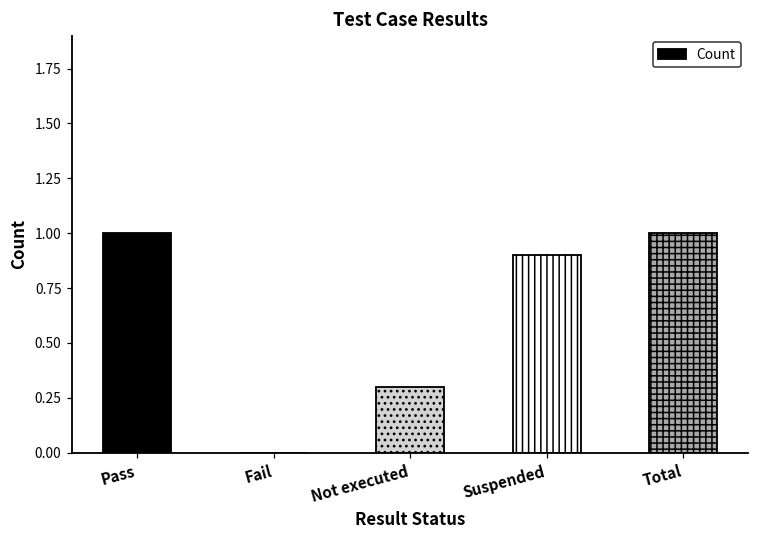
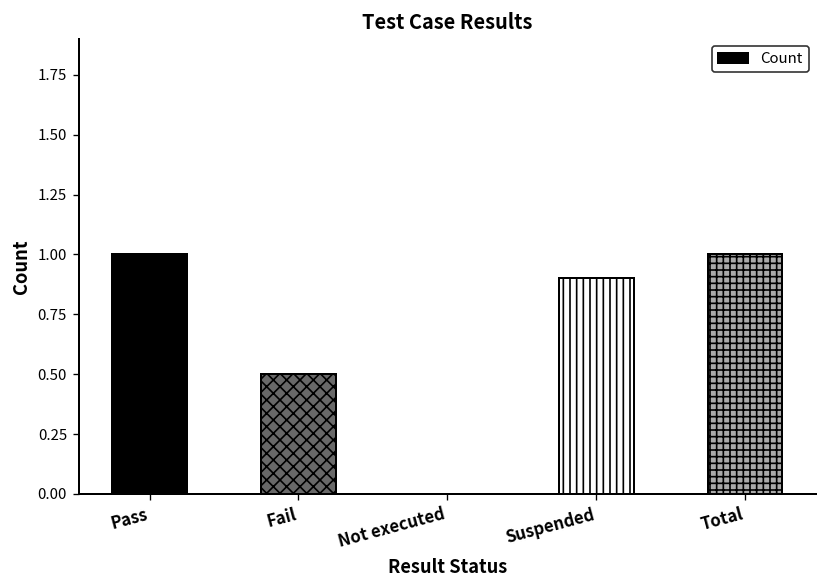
Fail: 0.0 -> 0.5
Not executed: 0.3 -> 0.0
